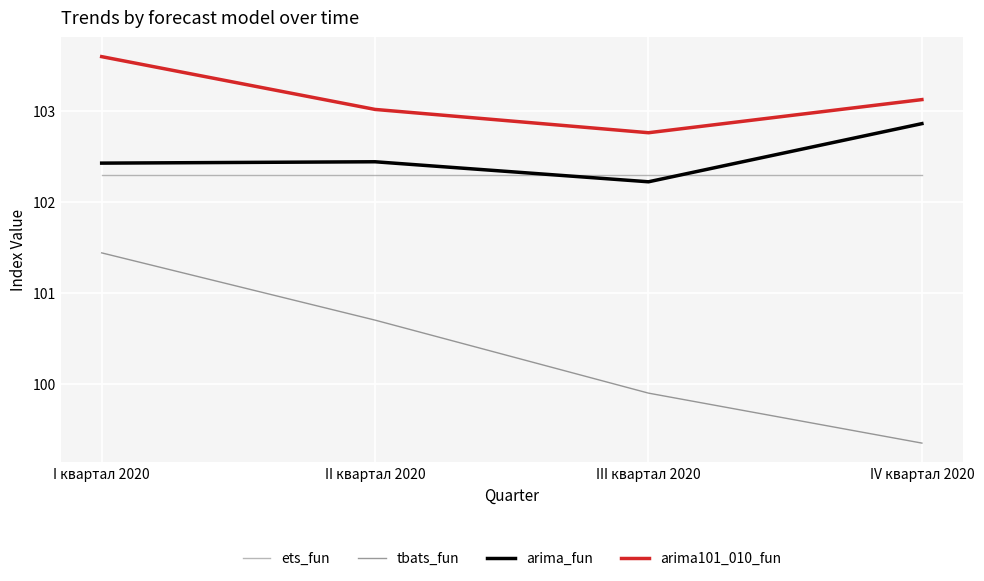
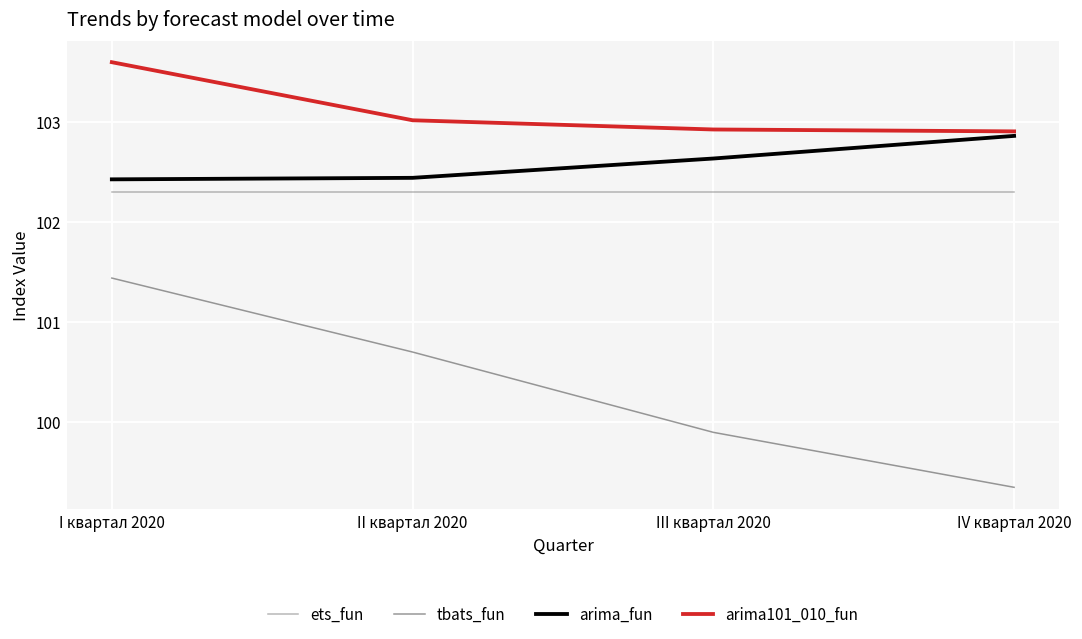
arima_fun, III квартал 2020: 102.2 -> 102.6
arima101_010_fun, III квартал 2020: 102.8 -> 102.9
arima101_010_fun, IV квартал 2020: 103.1 -> 102.9
